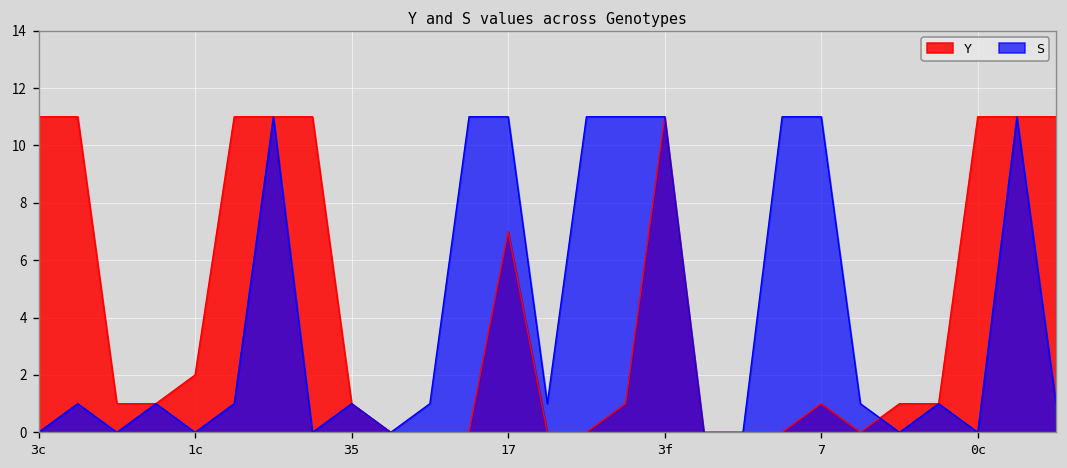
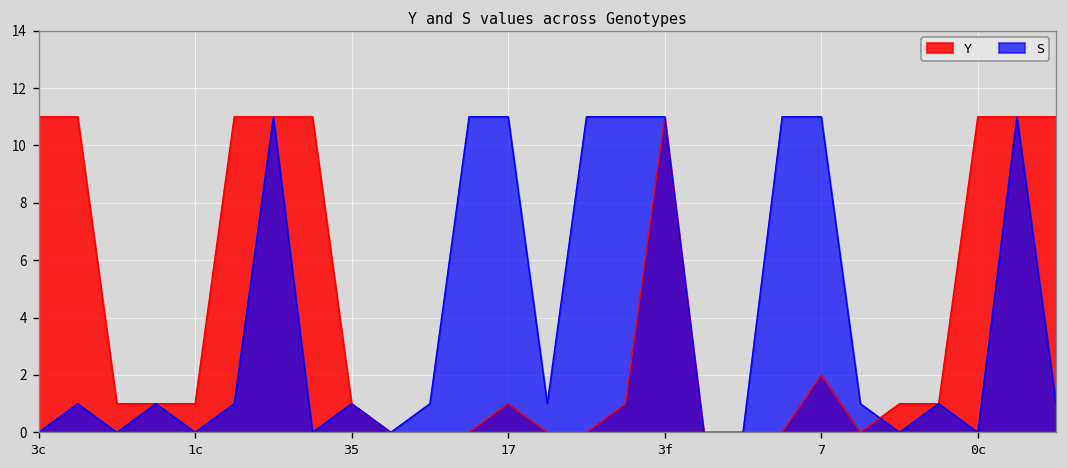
Y, 1c: 2 -> 1
Y, 17: 7 -> 1
Y, 7: 1 -> 2
